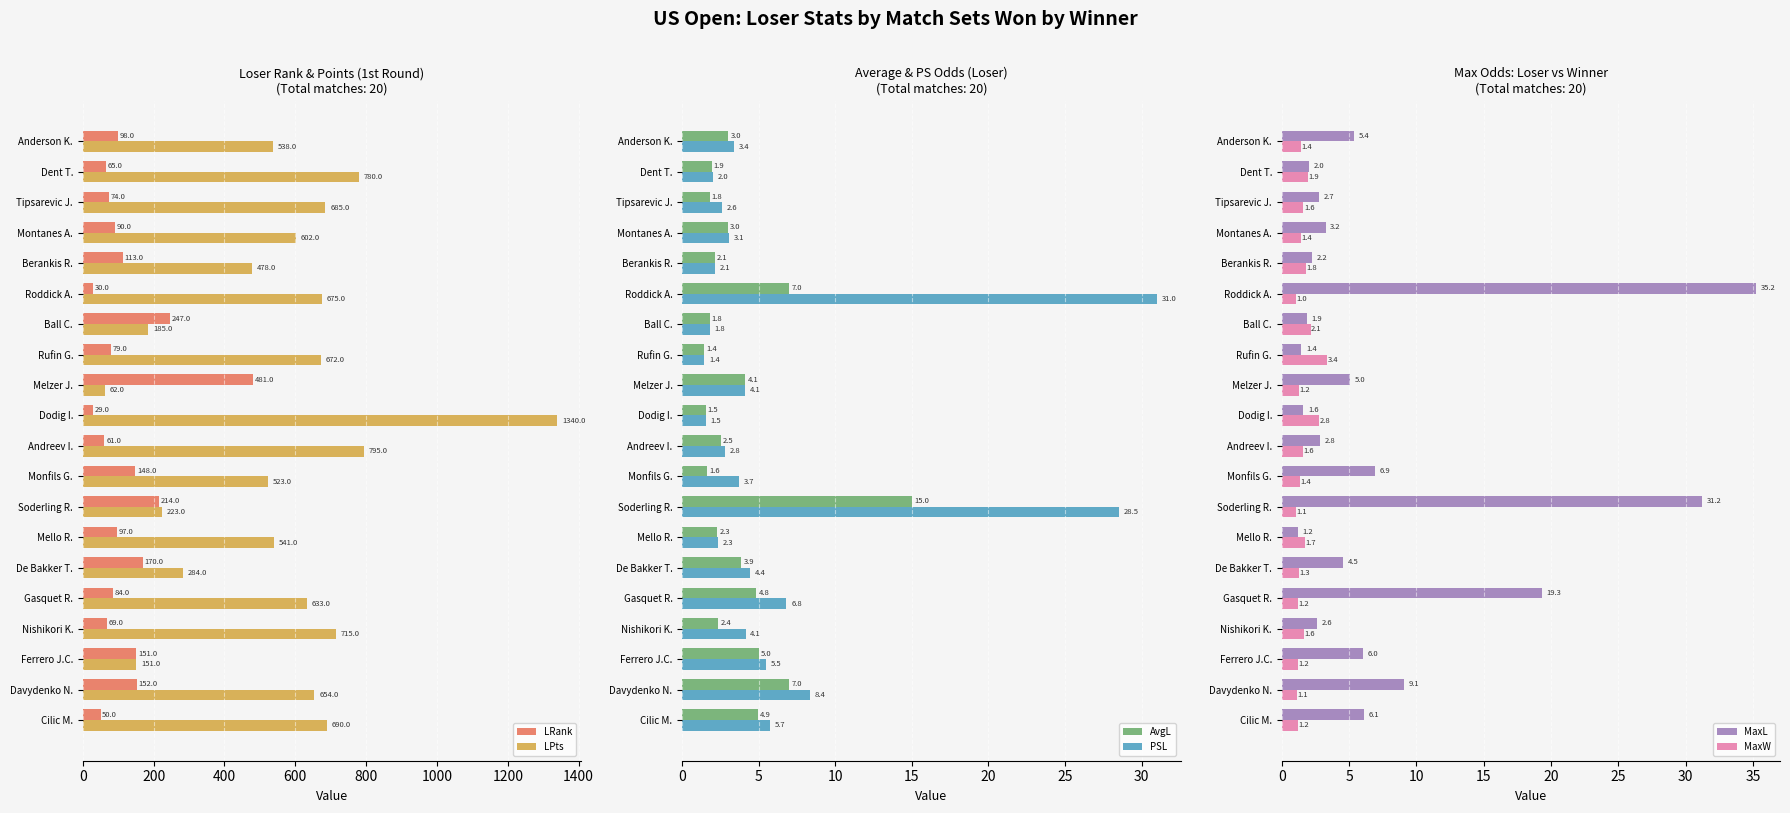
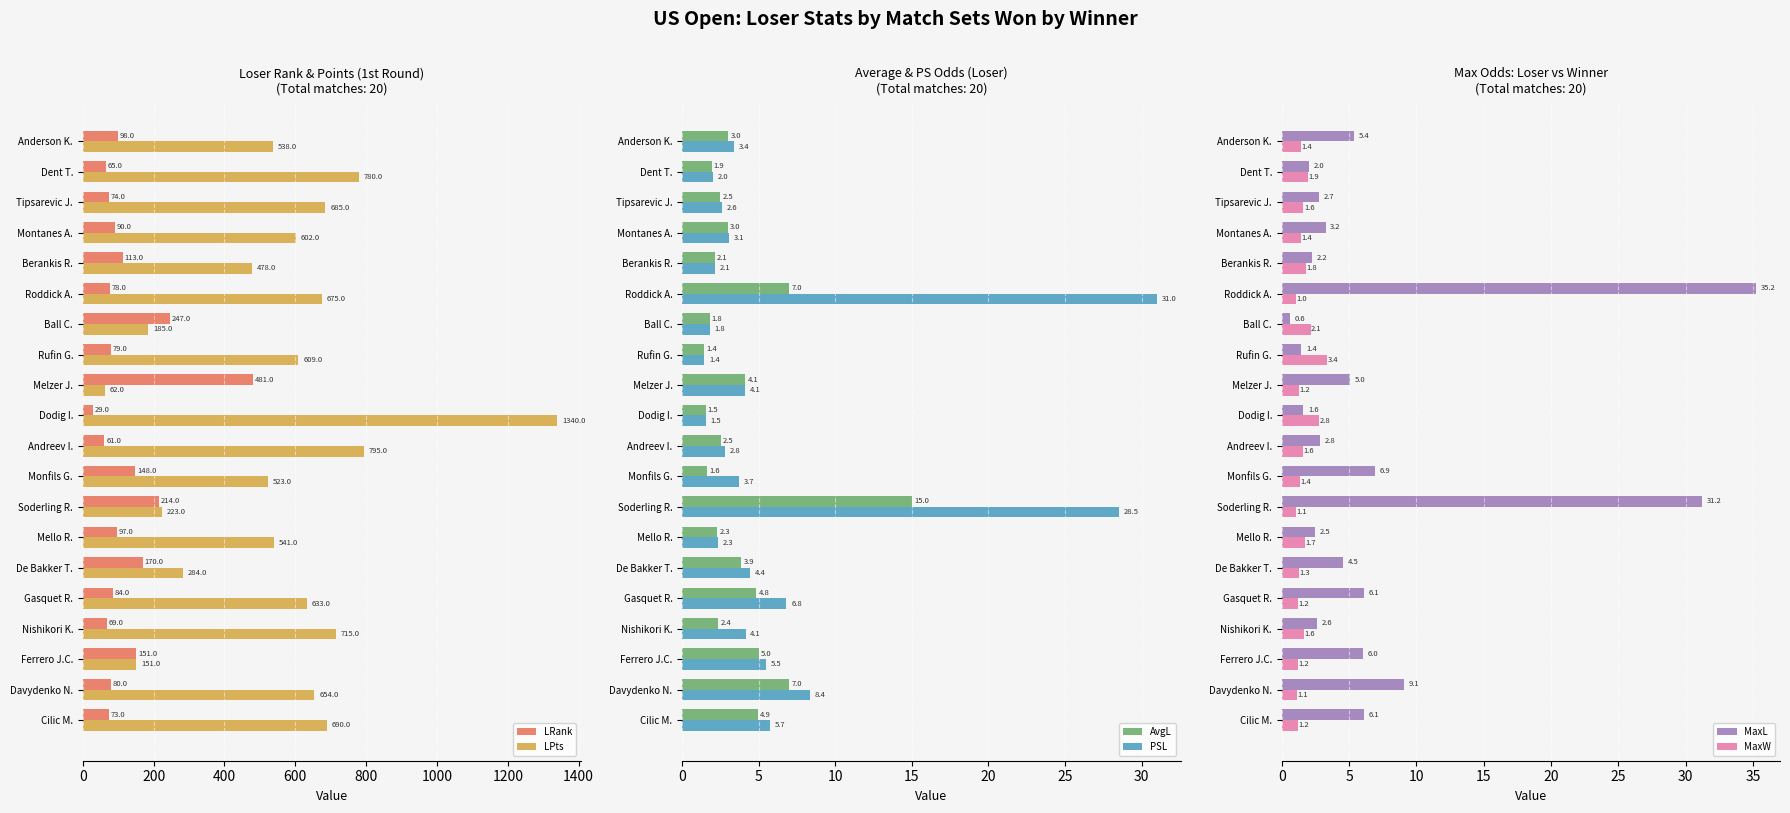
Loser Rank & Points (1st Round) (Total matches: 20), LRank, Roddick A.: 30.0 -> 78.0
Loser Rank & Points (1st Round) (Total matches: 20), LPts, Rufin G.: 672.0 -> 609.0
Loser Rank & Points (1st Round) (Total matches: 20), LRank, Davydenko N.: 152.0 -> 80.0
Loser Rank & Points (1st Round) (Total matches: 20), LRank, Cilic M.: 50.0 -> 73.0
Average & PS Odds (Loser) (Total matches: 20), AvgL, Tipsarevic J.: 1.8 -> 2.5
Max Odds: Loser vs Winner (Total matches: 20), MaxL, Ball C.: 1.9 -> 0.6
Max Odds: Loser vs Winner (Total matches: 20), MaxL, Mello R.: 1.2 -> 2.5
Max Odds: Loser vs Winner (Total matches: 20), MaxL, Gasquet R.: 19.3 -> 6.1
